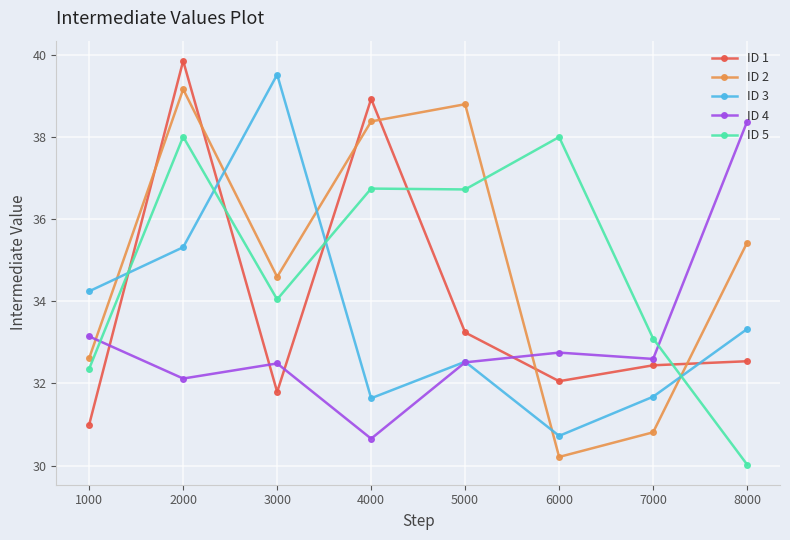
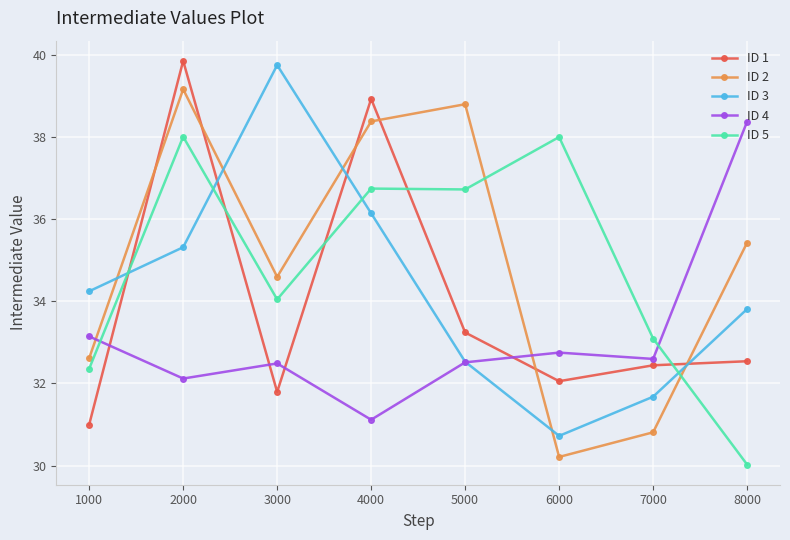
ID 3, 3000: 39.5 -> 39.7
ID 3, 4000: 31.6 -> 36.1
ID 4, 4000: 30.7 -> 31.1
ID 3, 8000: 33.3 -> 33.8
